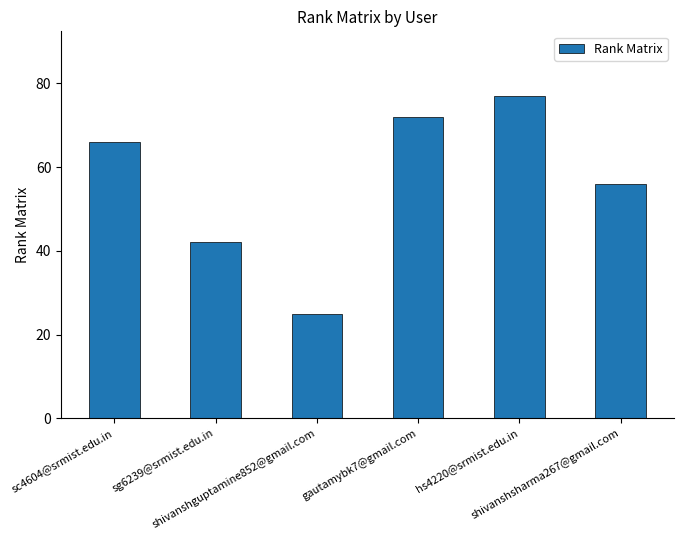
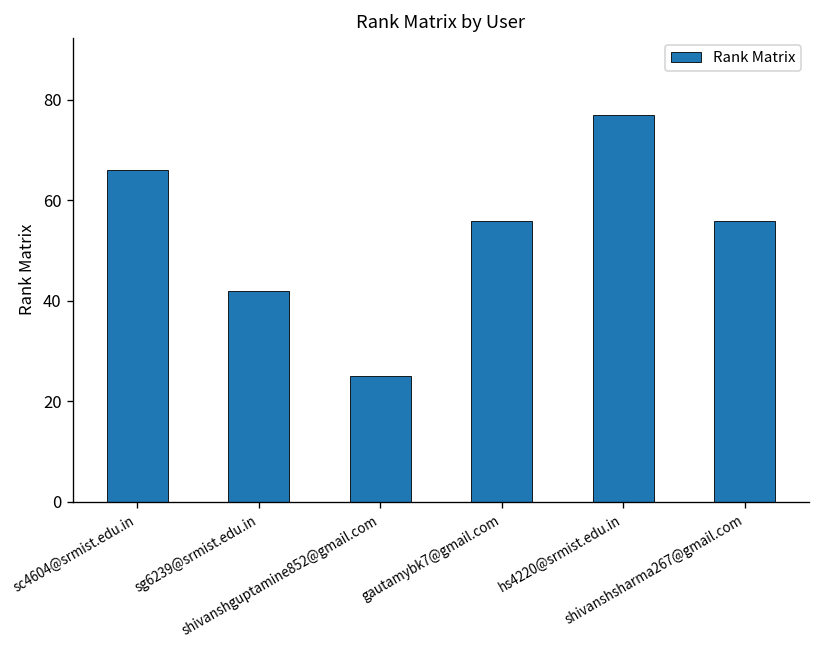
gautamybk7@gmail.com: 72 -> 56
